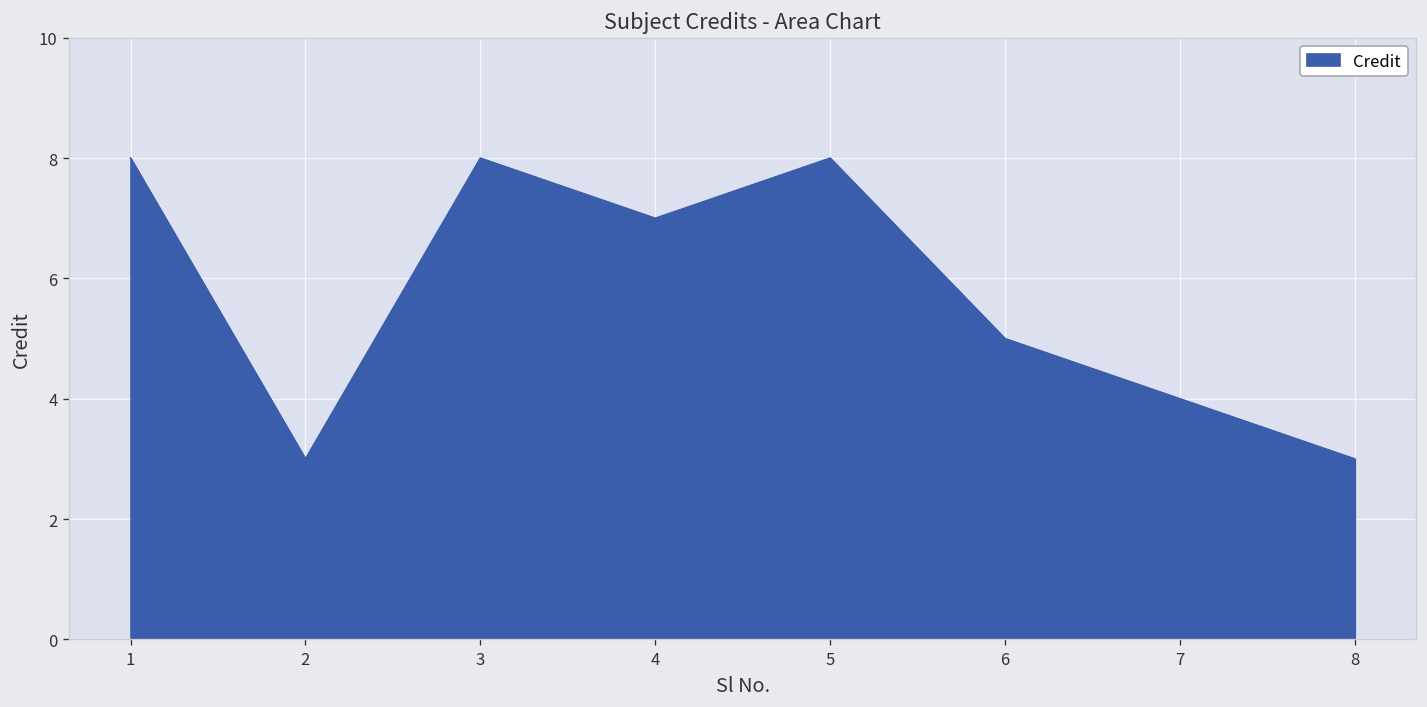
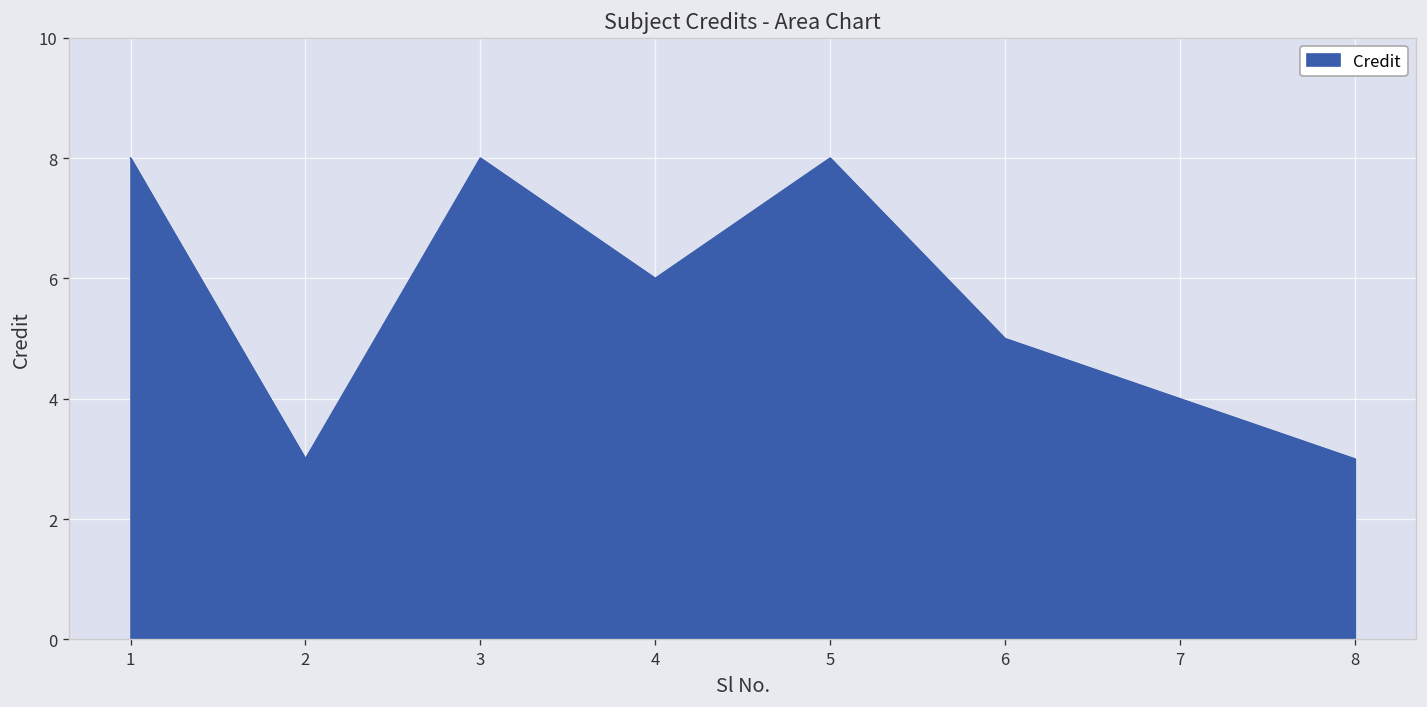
4: 7 -> 6
